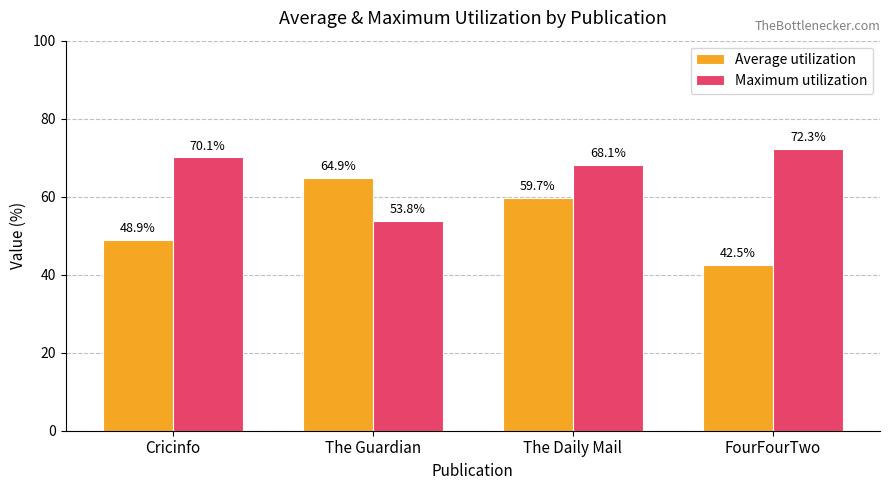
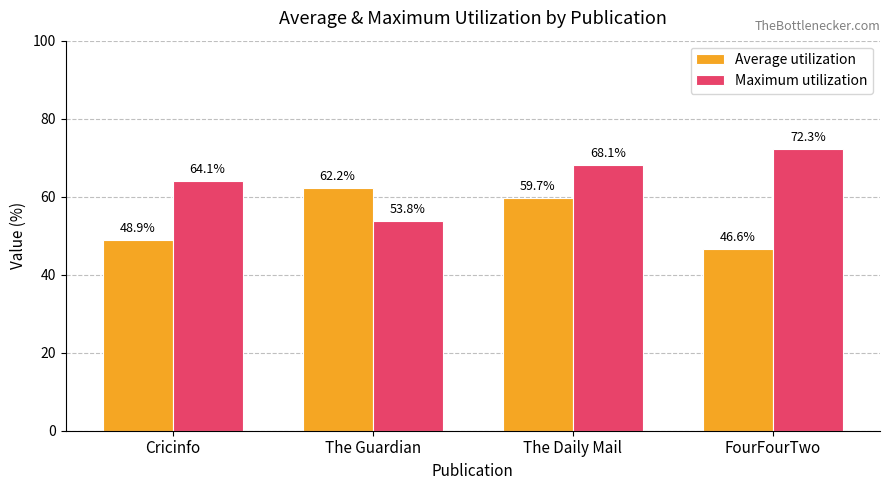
Maximum utilization, Cricinfo: 70.1% -> 64.1%
Average utilization, The Guardian: 64.9% -> 62.2%
Average utilization, FourFourTwo: 42.5% -> 46.6%
